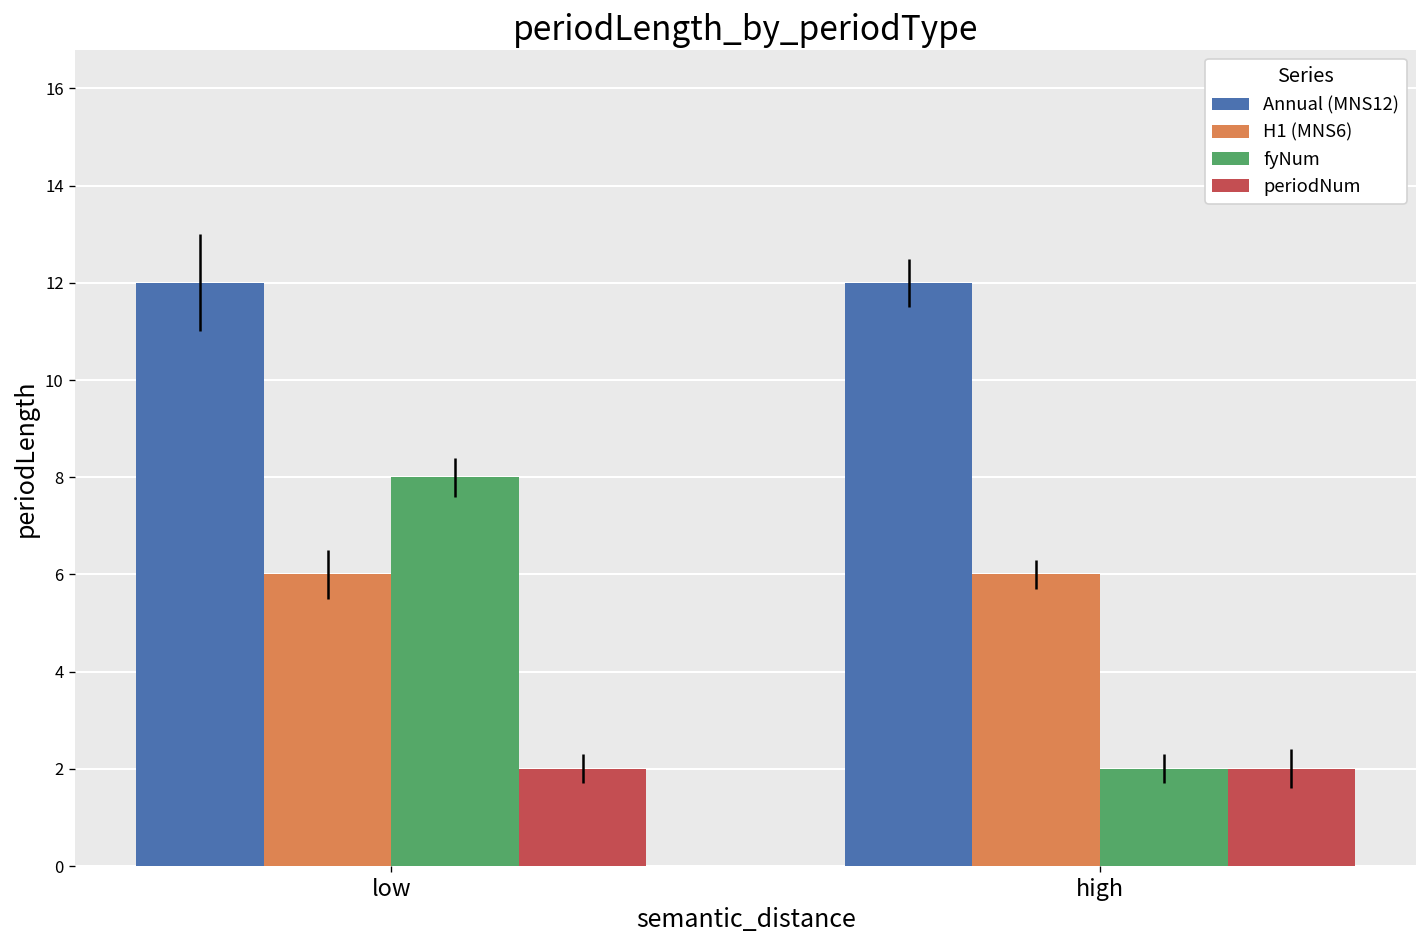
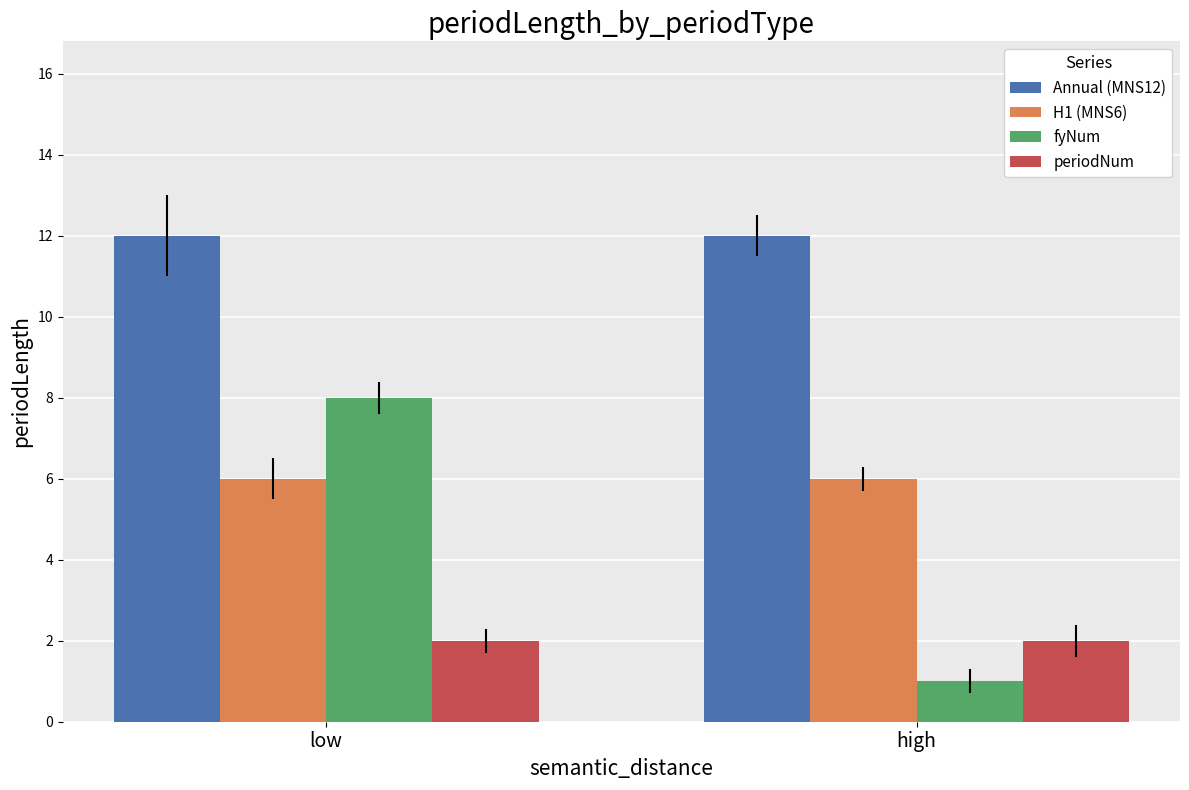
fyNum, high: 2 -> 1
